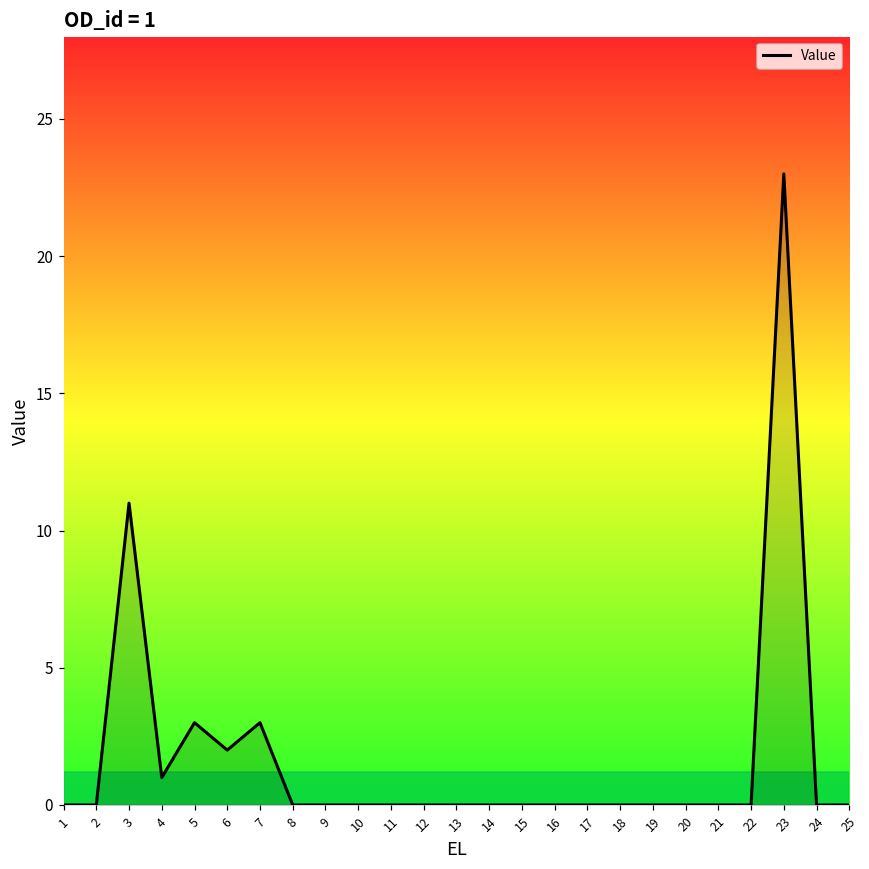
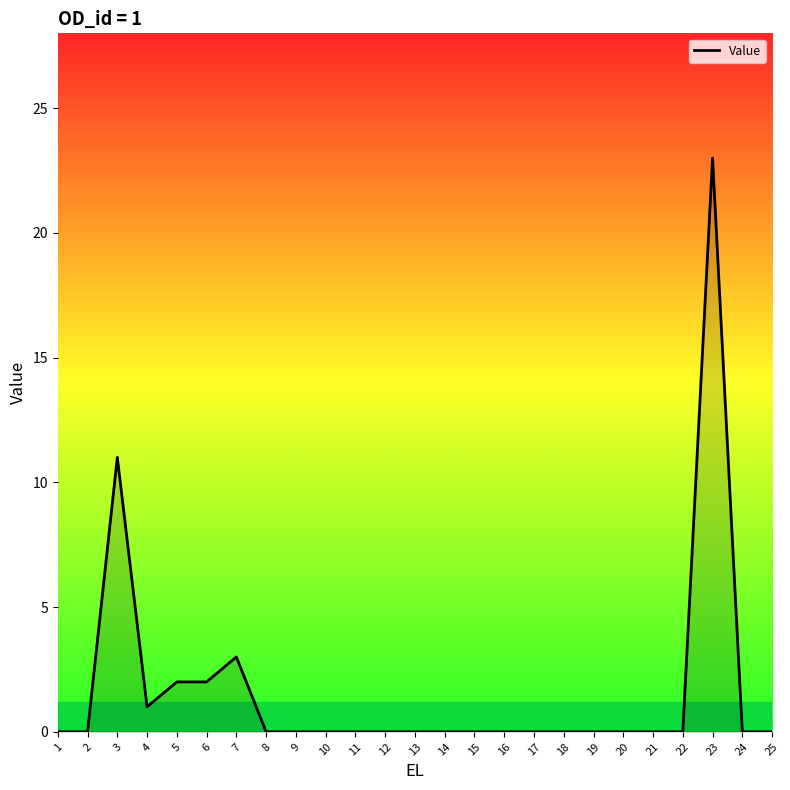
5: 3 -> 2
